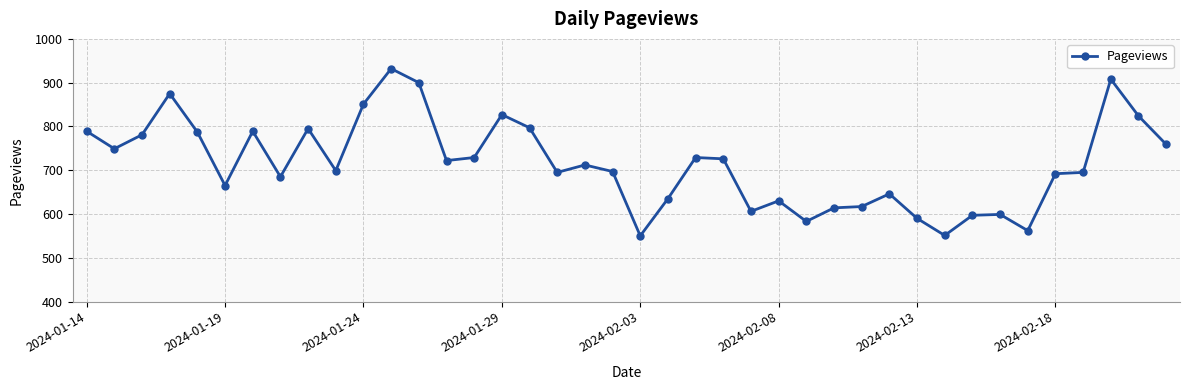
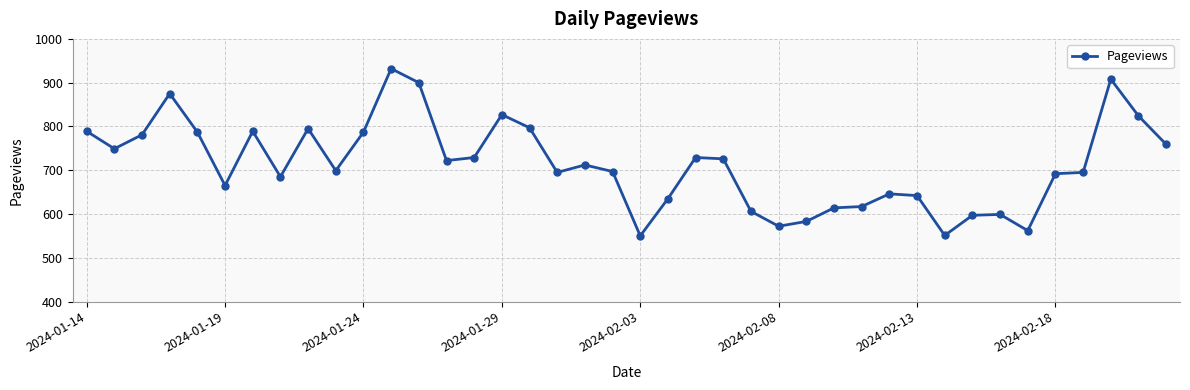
2024-01-24: 850 -> 790
2024-02-08: 630 -> 570
2024-02-13: 590 -> 640
